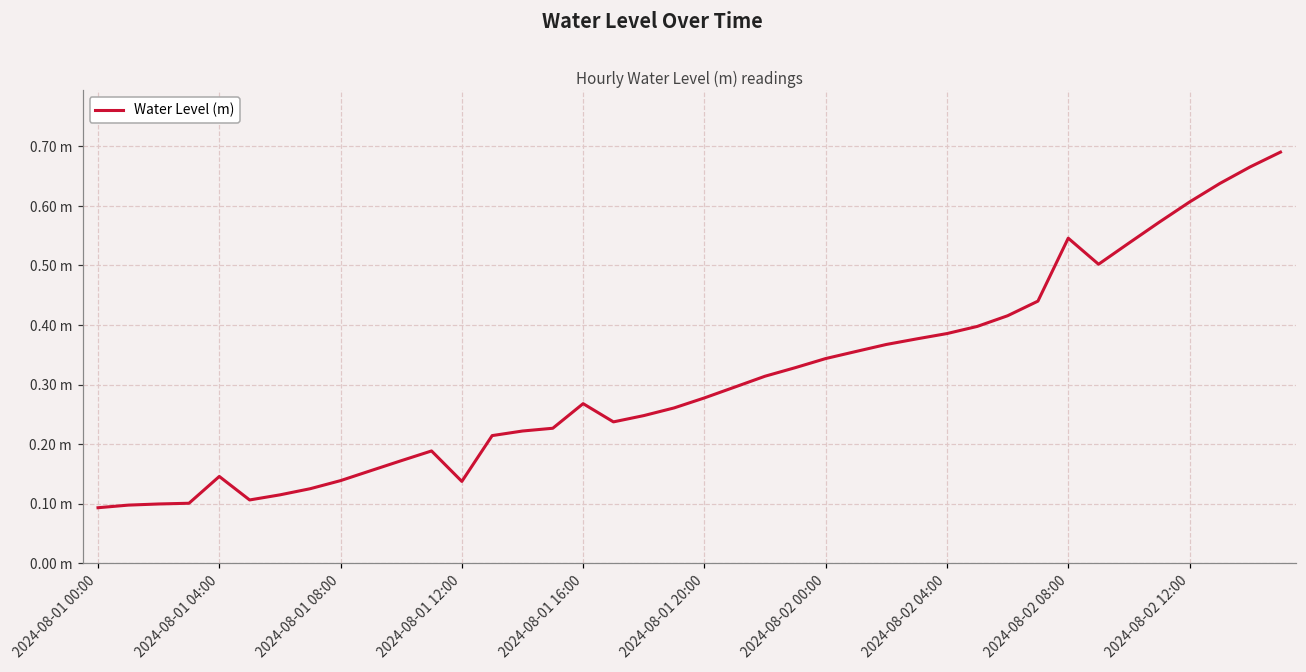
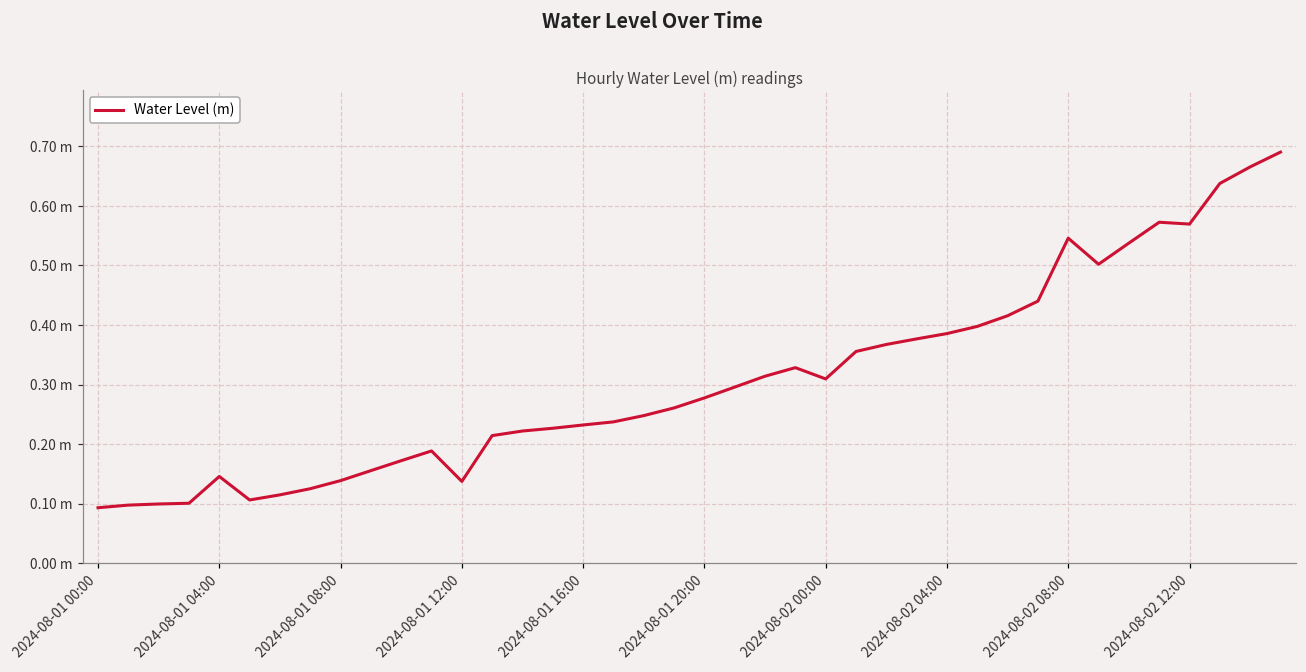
2024-08-01 16:00: 0.27 m -> 0.23 m
2024-08-02 00:00: 0.34 m -> 0.31 m
2024-08-02 12:00: 0.61 m -> 0.57 m
